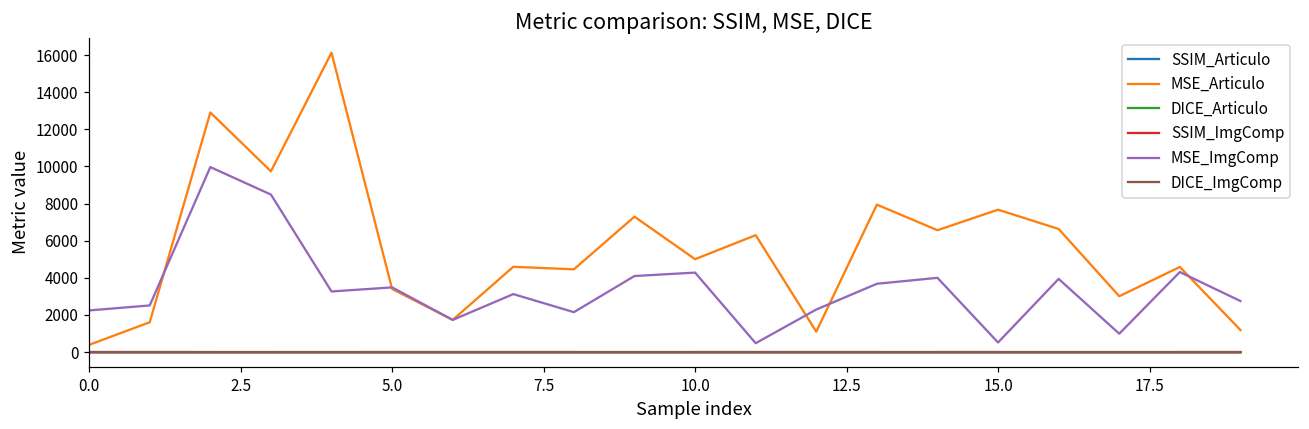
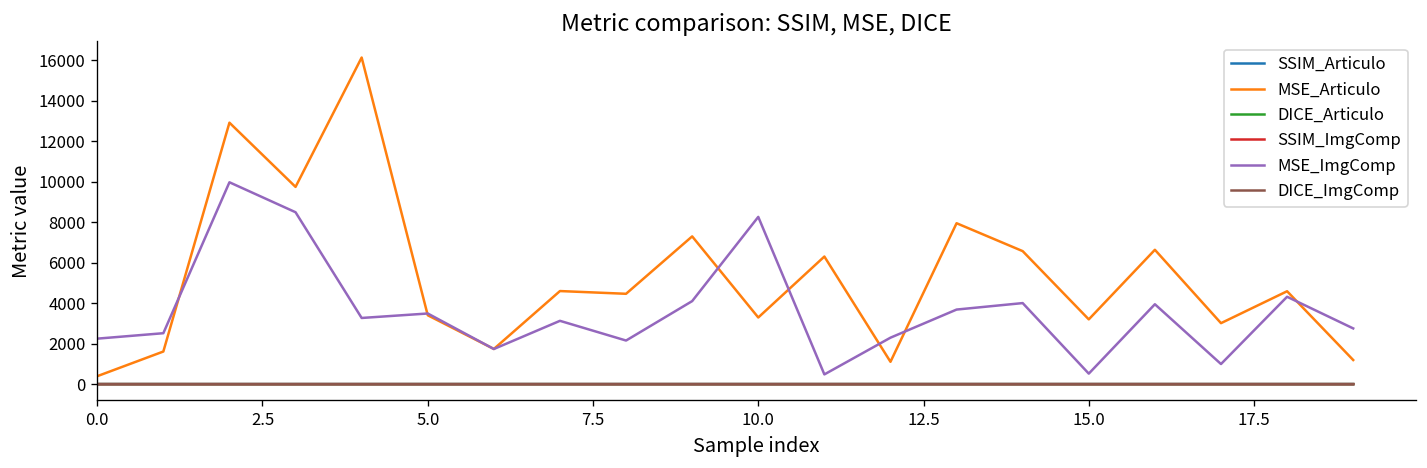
MSE_Articulo, 10.0: 5000 -> 3300
MSE_ImgComp, 10.0: 4300 -> 8300
MSE_Articulo, 15.0: 7700 -> 3200
